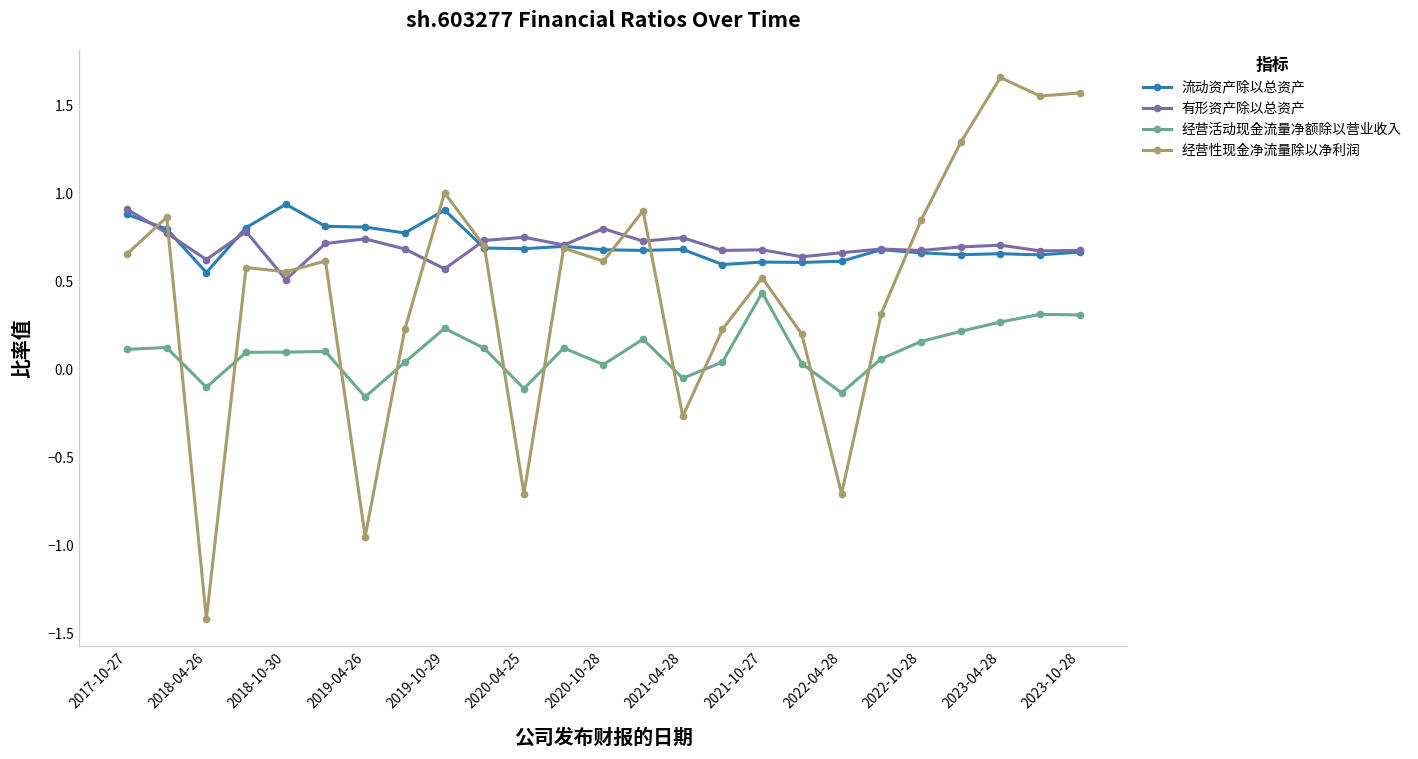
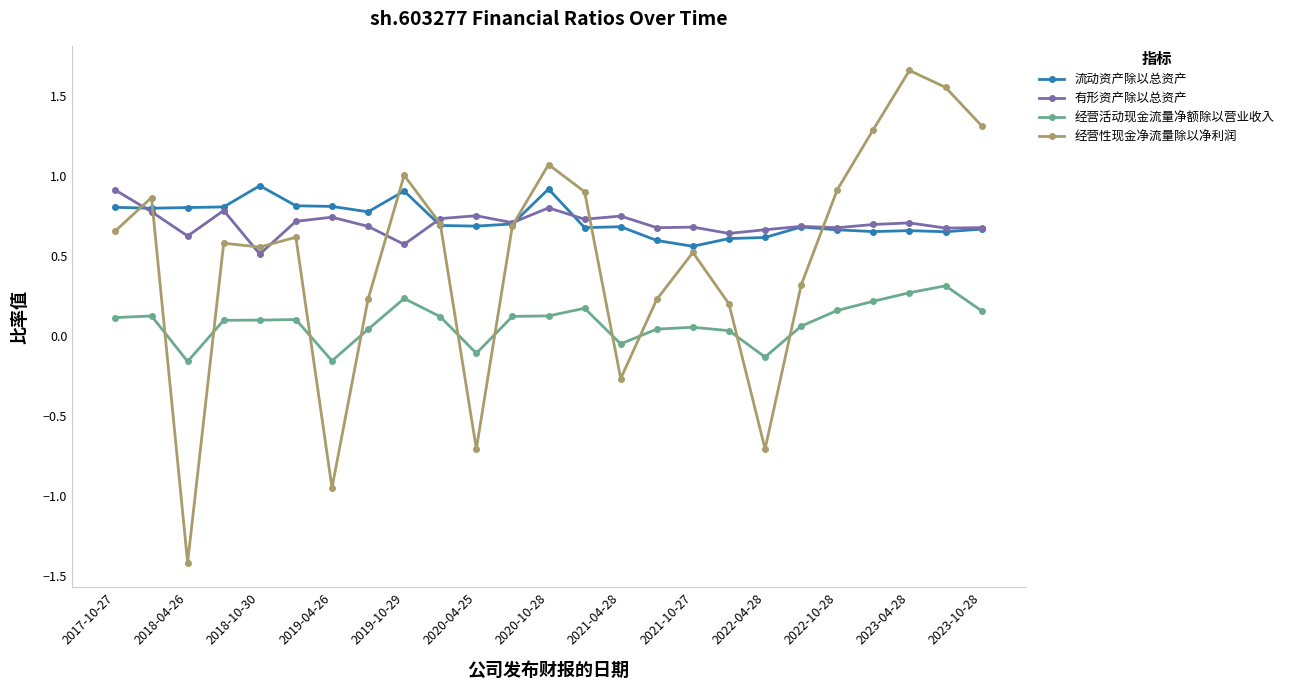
流动资产除以总资产, 2017-10-27: 0.88 -> 0.81
流动资产除以总资产, 2018-04-26: 0.55 -> 0.80
经营活动现金流量净额除以营业收入, 2018-04-26: -0.10 -> -0.16
流动资产除以总资产, 2020-10-28: 0.68 -> 0.92
经营活动现金流量净额除以营业收入, 2020-10-28: 0.03 -> 0.13
经营性现金净流量除以净利润, 2020-10-28: 0.62 -> 1.07
流动资产除以总资产, 2021-10-27: 0.61 -> 0.56
经营活动现金流量净额除以营业收入, 2021-10-27: 0.44 -> 0.06
经营性现金净流量除以净利润, 2022-10-28: 0.85 -> 0.92
经营活动现金流量净额除以营业收入, 2023-10-28: 0.31 -> 0.16
经营性现金净流量除以净利润, 2023-10-28: 1.57 -> 1.32
